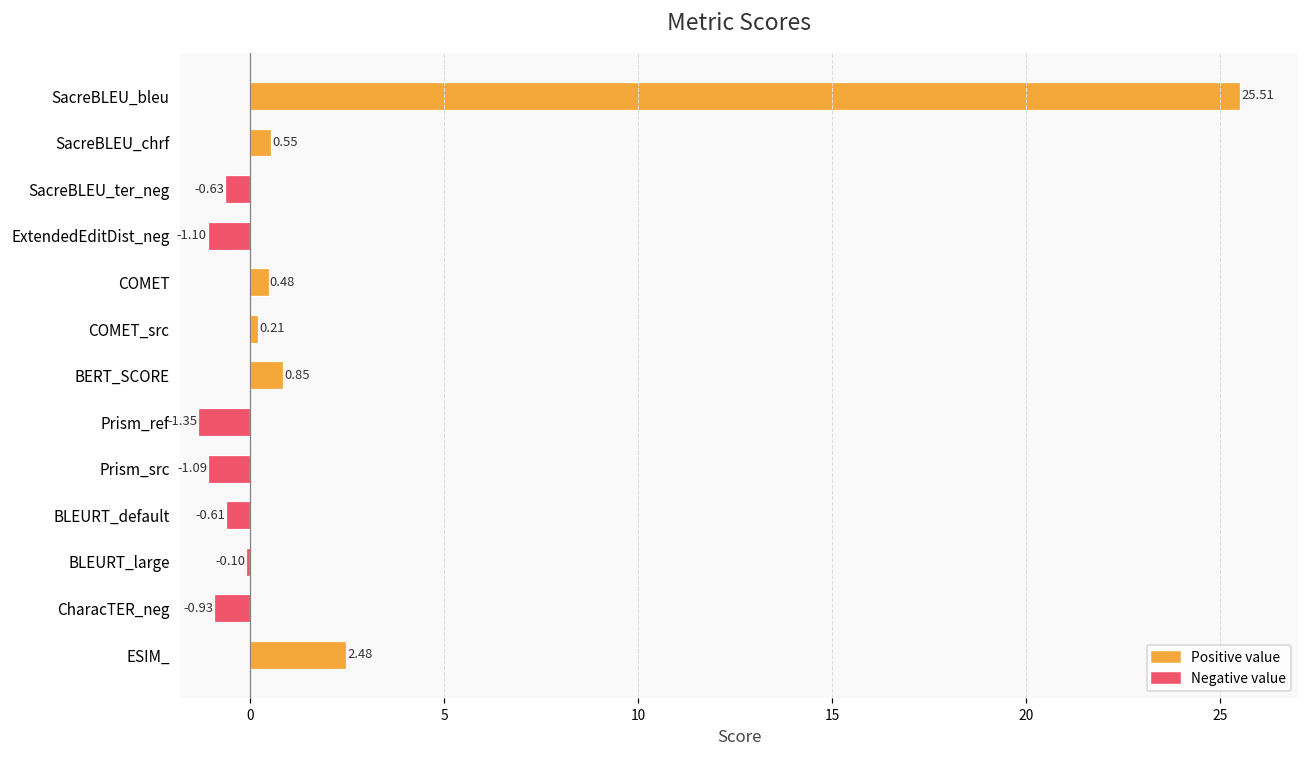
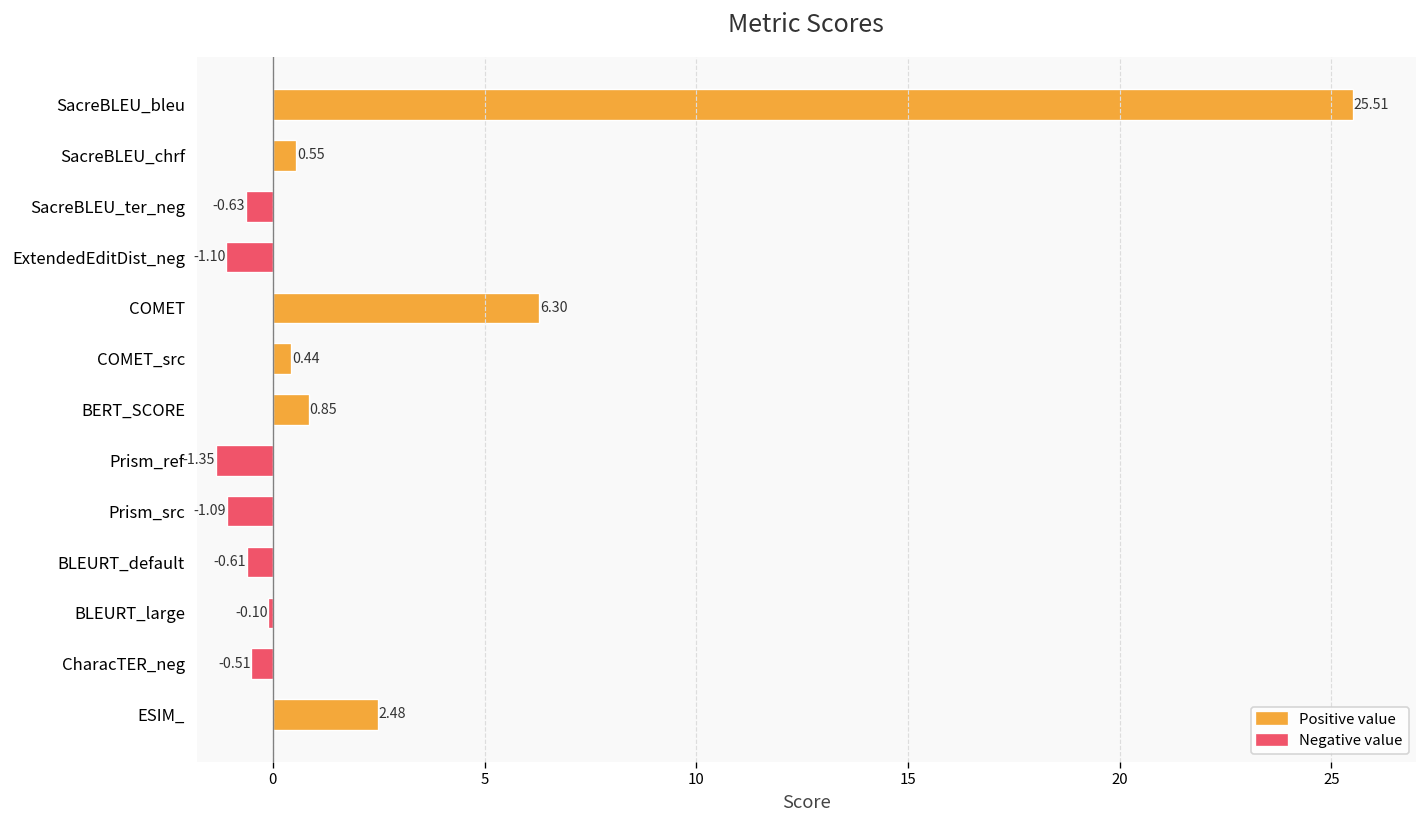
COMET: 0.48 -> 6.30
COMET_src: 0.21 -> 0.44
CharacTER_neg: -0.93 -> -0.51
